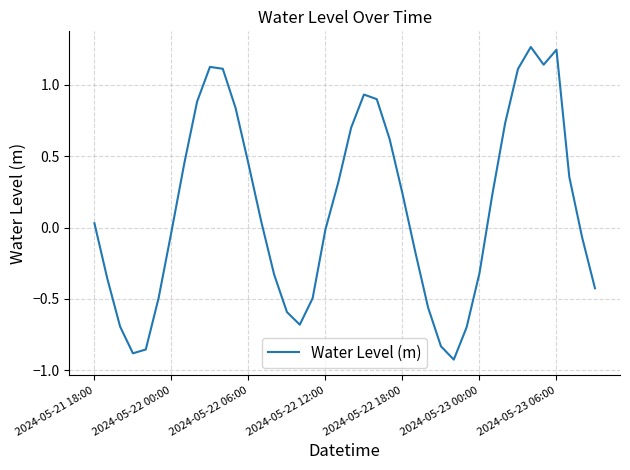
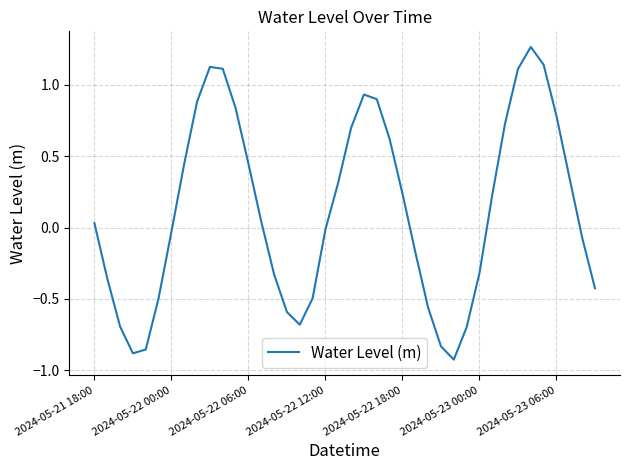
2024-05-23 06:00: 1.24 -> 0.78
